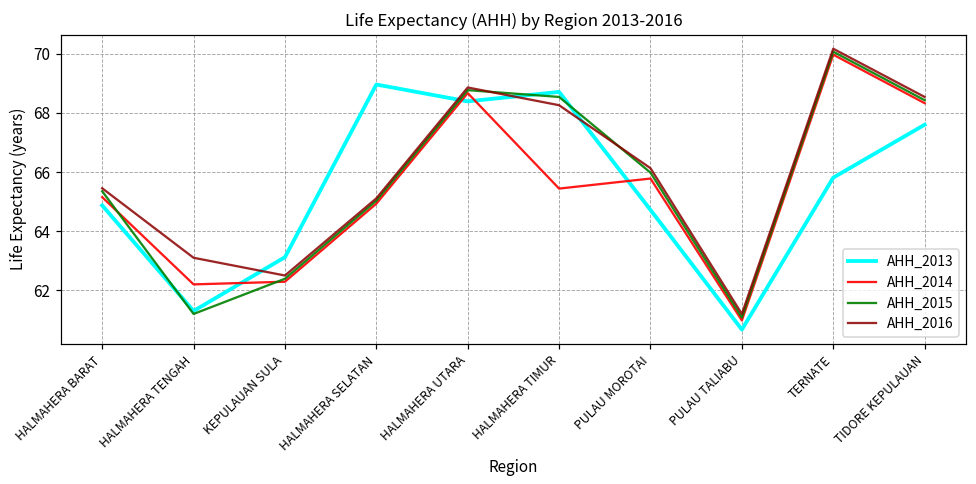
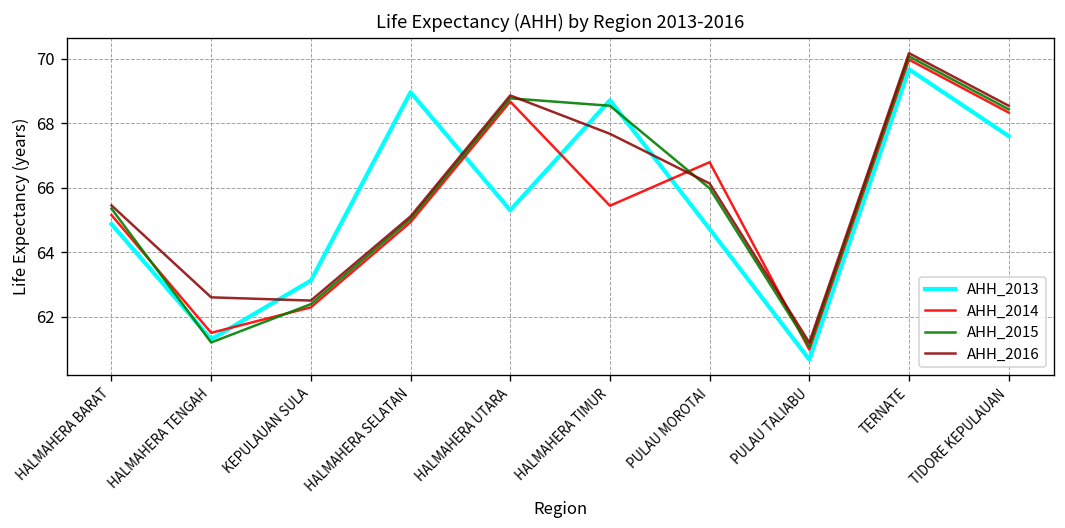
AHH_2014, HALMAHERA TENGAH: 62.2 -> 61.5
AHH_2016, HALMAHERA TENGAH: 63.1 -> 62.6
AHH_2013, HALMAHERA UTARA: 68.4 -> 65.3
AHH_2016, HALMAHERA TIMUR: 68.3 -> 67.7
AHH_2014, PULAU MOROTAI: 65.8 -> 66.8
AHH_2013, TERNATE: 65.8 -> 69.7
